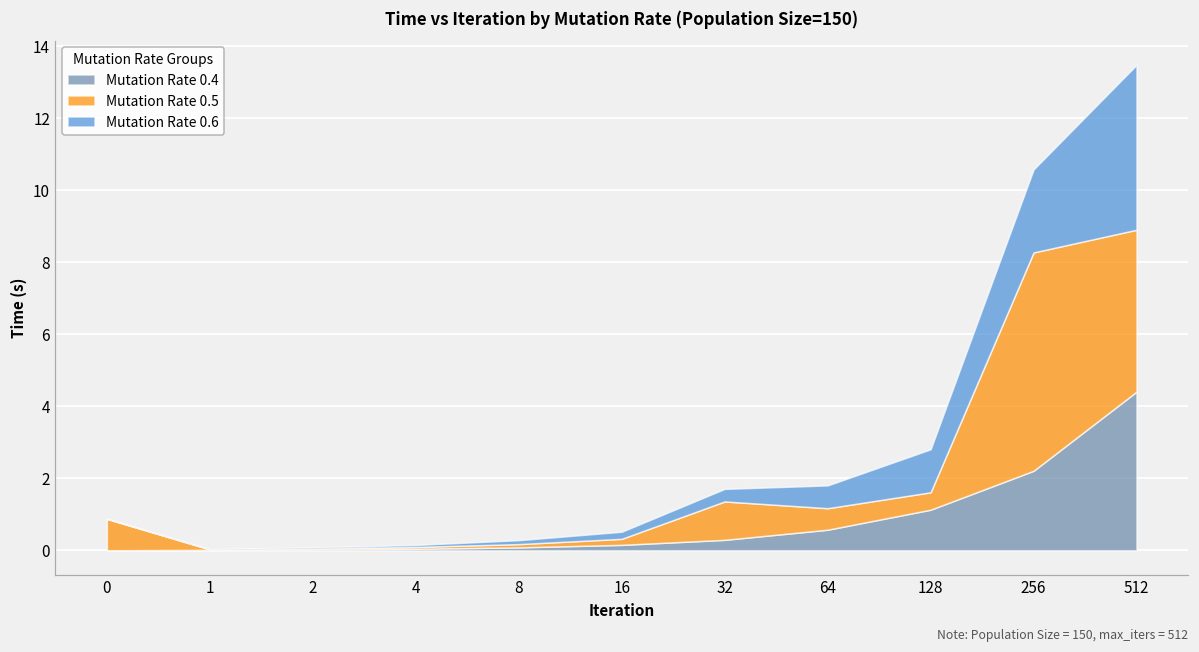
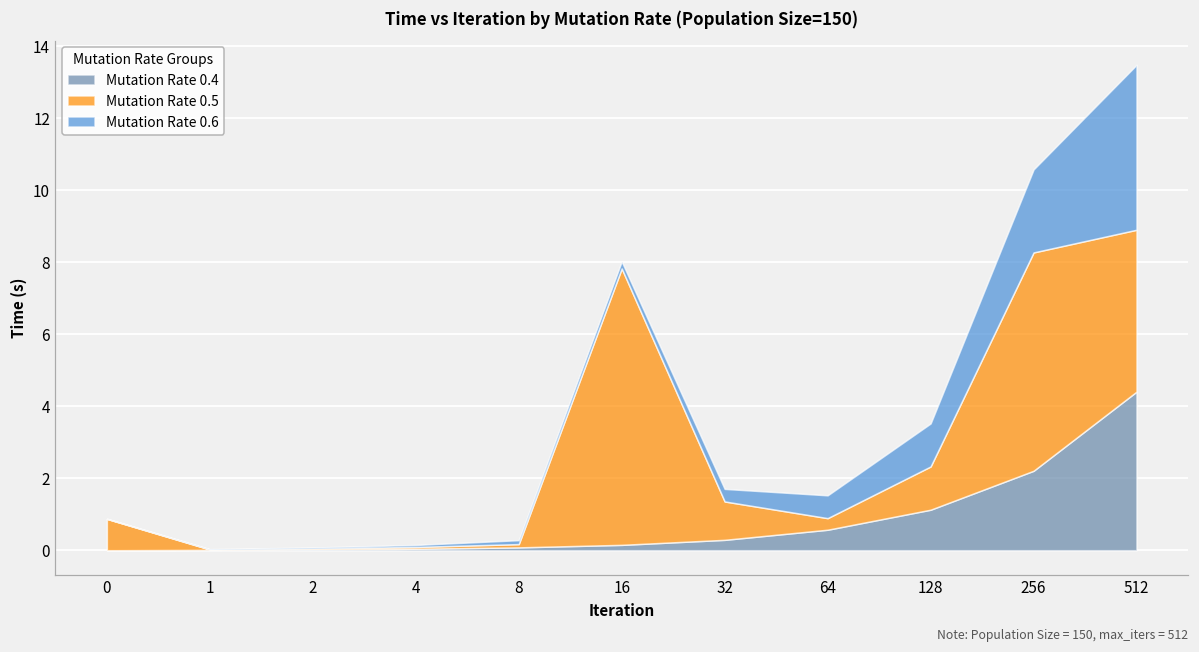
Mutation Rate 0.5, 16: 0.2 -> 7.7
Mutation Rate 0.5, 64: 0.6 -> 0.3
Mutation Rate 0.5, 128: 0.5 -> 1.2
